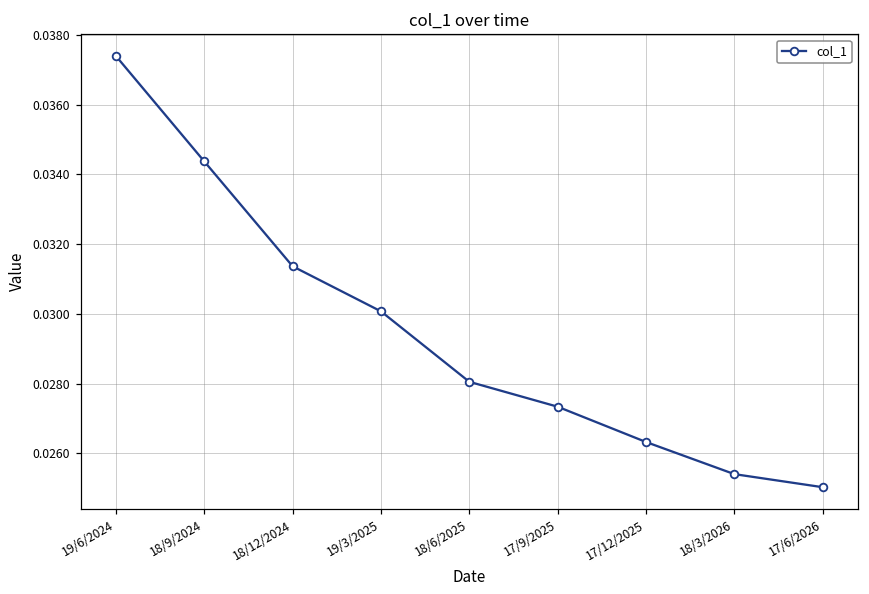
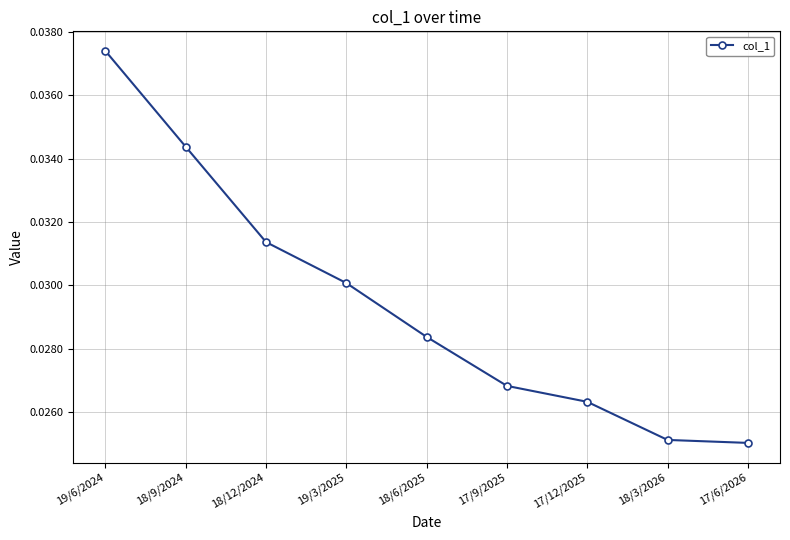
18/6/2025: 0.0281 -> 0.0284
17/9/2025: 0.0273 -> 0.0268
18/3/2026: 0.0254 -> 0.0251
